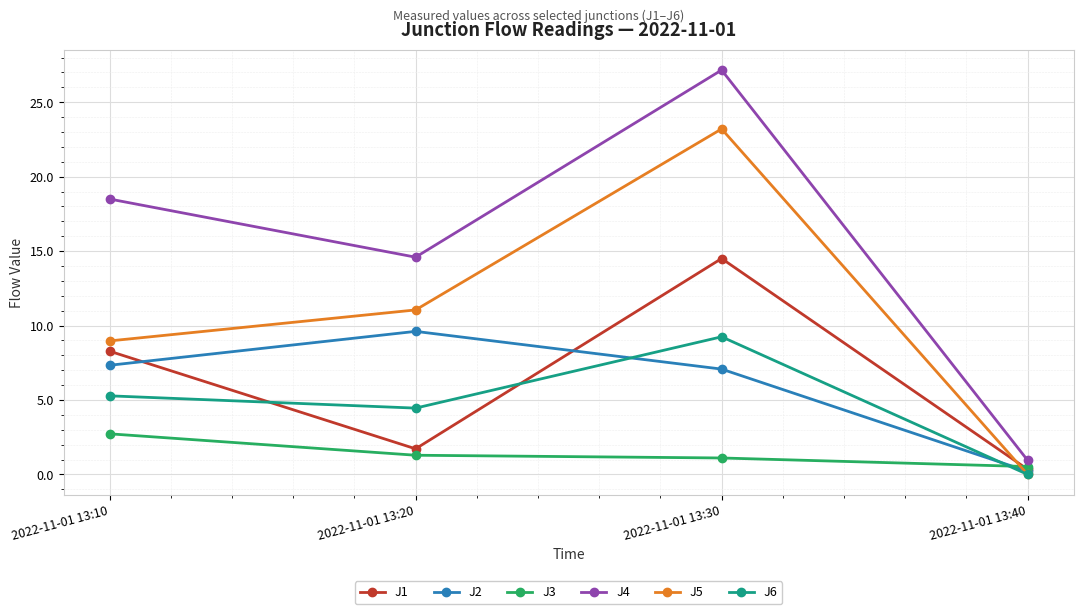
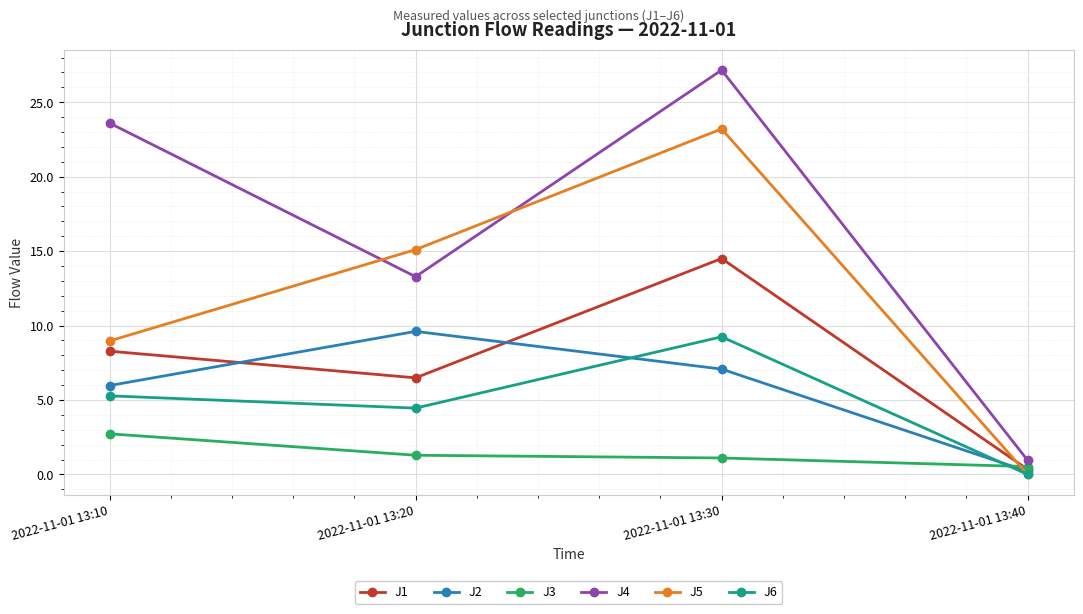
J2, 2022-11-01 13:10: 7.3 -> 6.0
J4, 2022-11-01 13:10: 18.5 -> 23.6
J1, 2022-11-01 13:20: 1.7 -> 6.5
J4, 2022-11-01 13:20: 14.6 -> 13.3
J5, 2022-11-01 13:20: 11.1 -> 15.1
